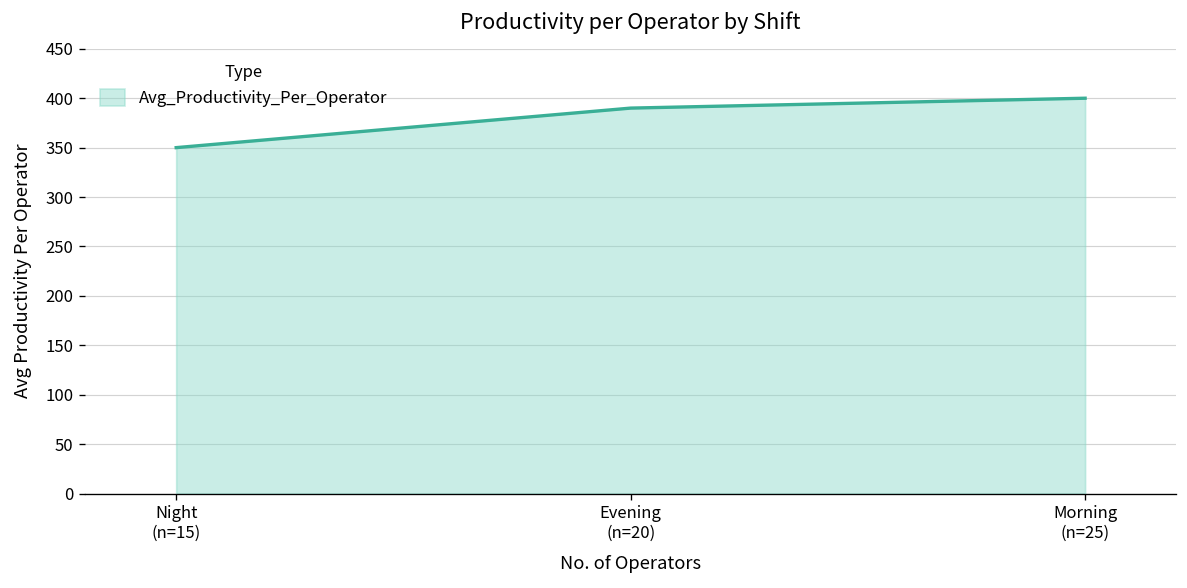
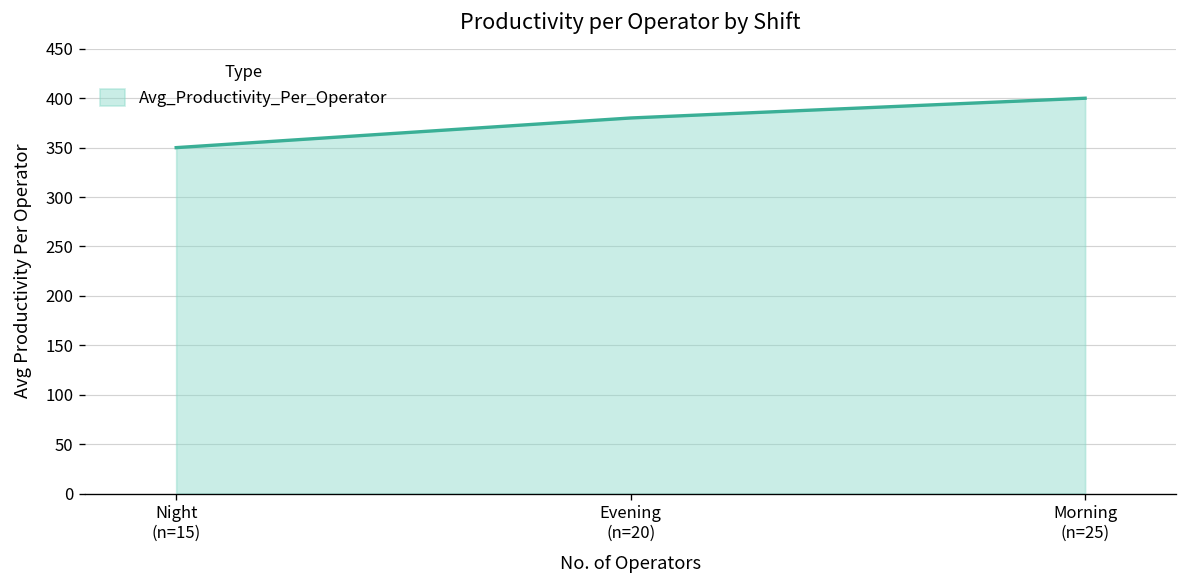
Evening (n=20): 390 -> 380
